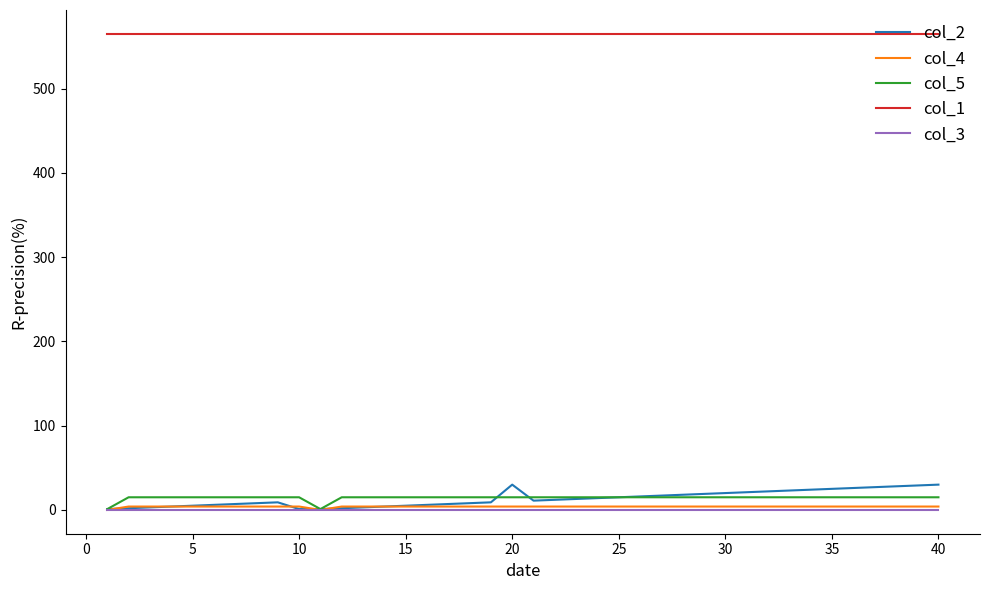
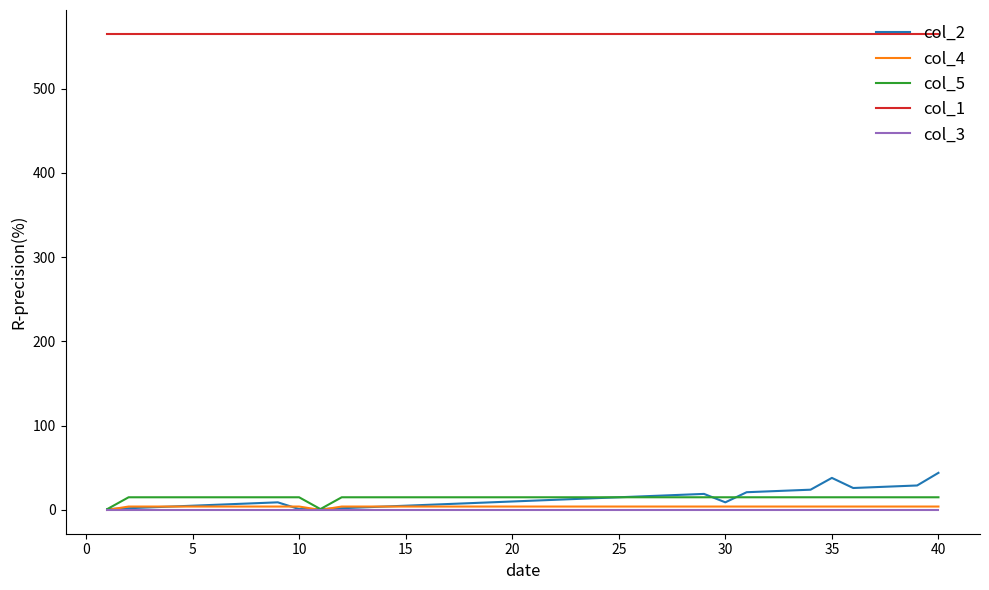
col_2, 20: 30 -> 10
col_2, 30: 20 -> 10
col_2, 35: 30 -> 40
col_2, 40: 30 -> 40
